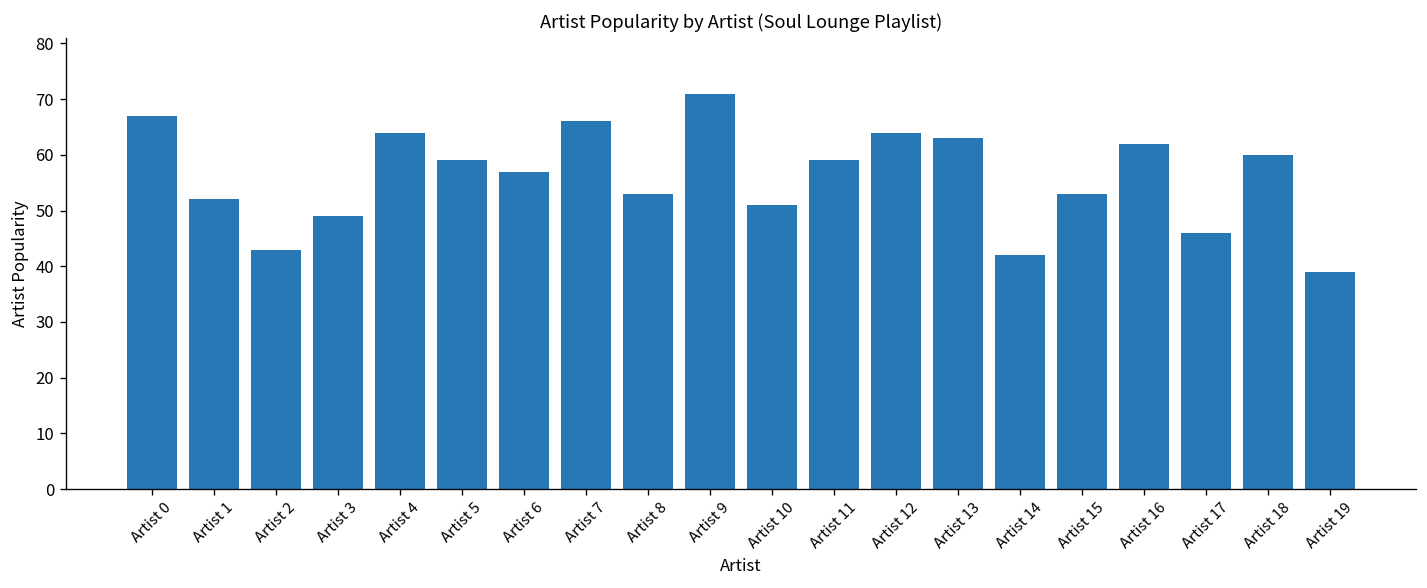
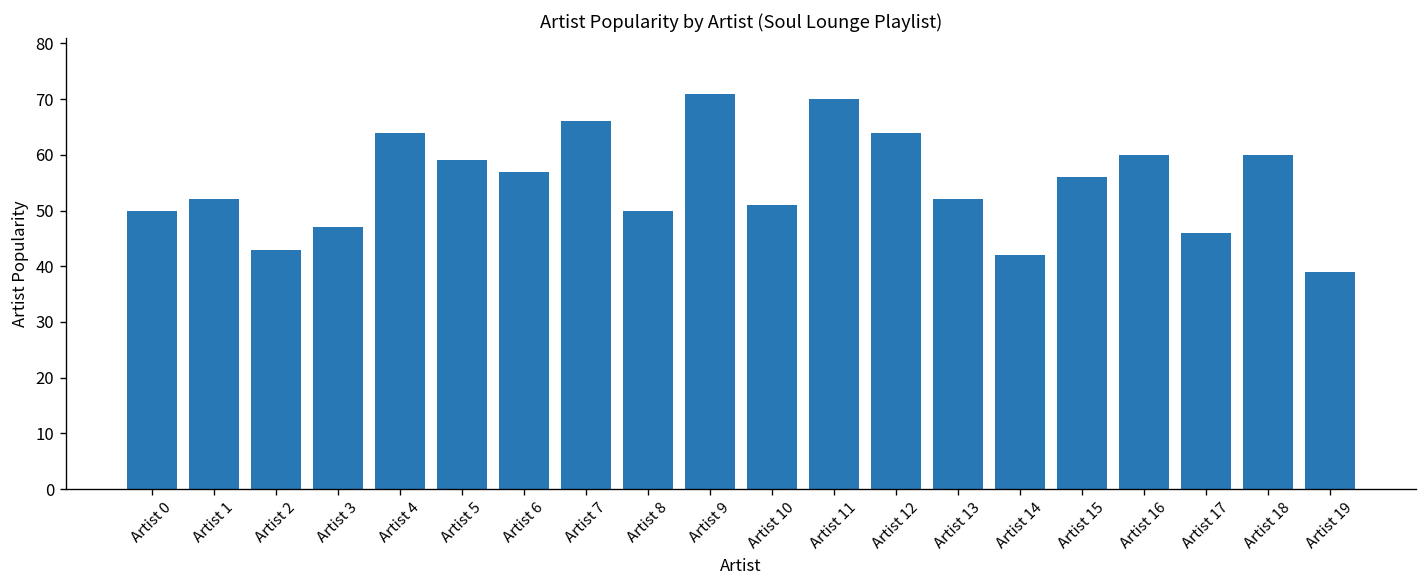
Artist 0: 67 -> 50
Artist 3: 49 -> 47
Artist 8: 53 -> 50
Artist 11: 59 -> 70
Artist 13: 63 -> 52
Artist 15: 53 -> 56
Artist 16: 62 -> 60
